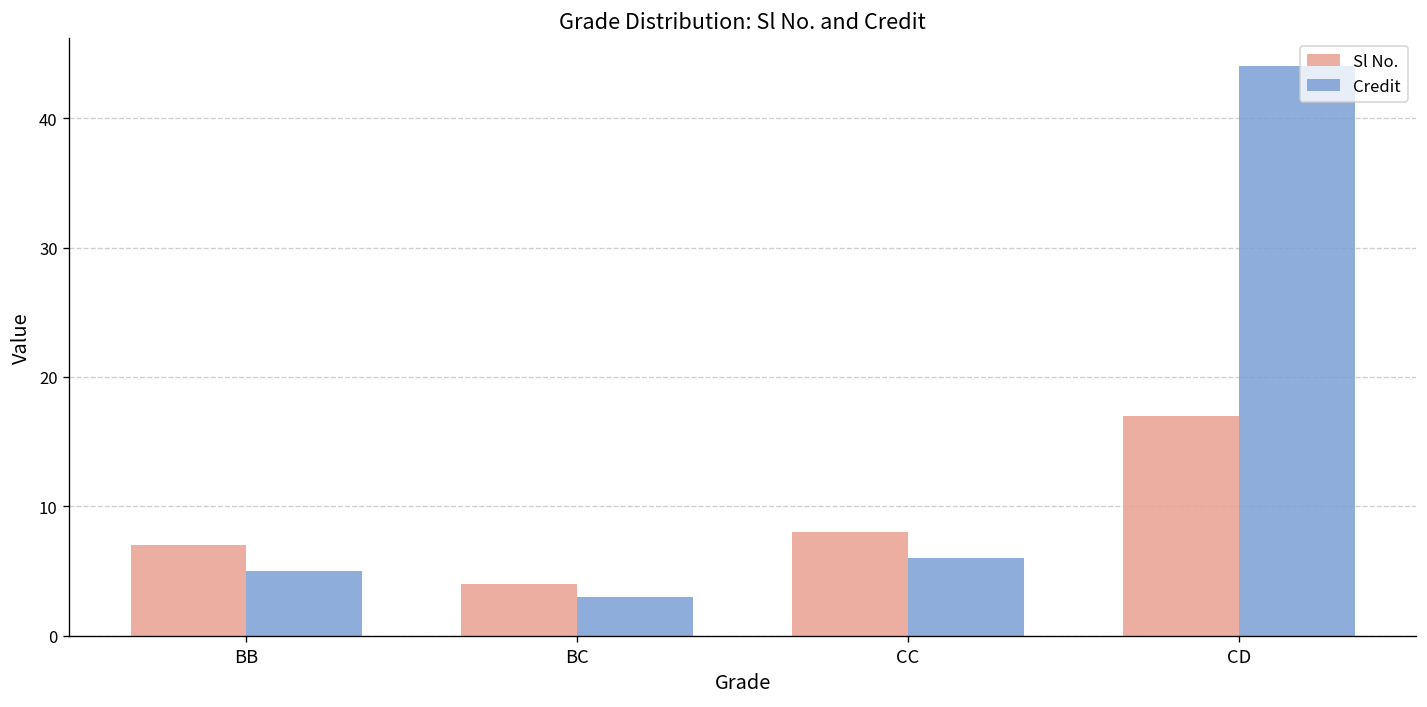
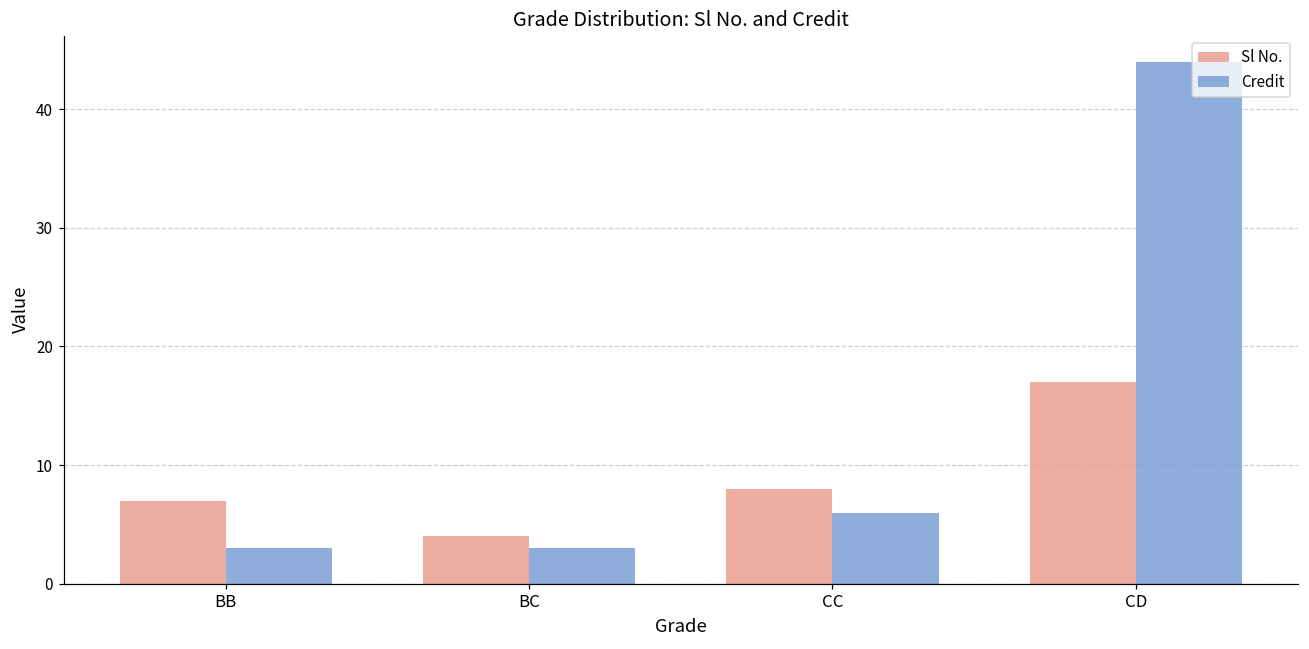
Credit, BB: 5 -> 3
